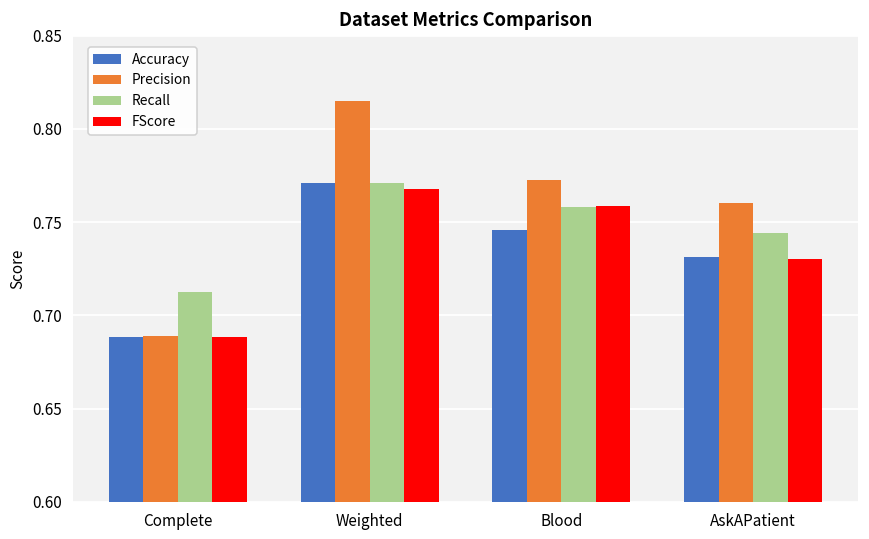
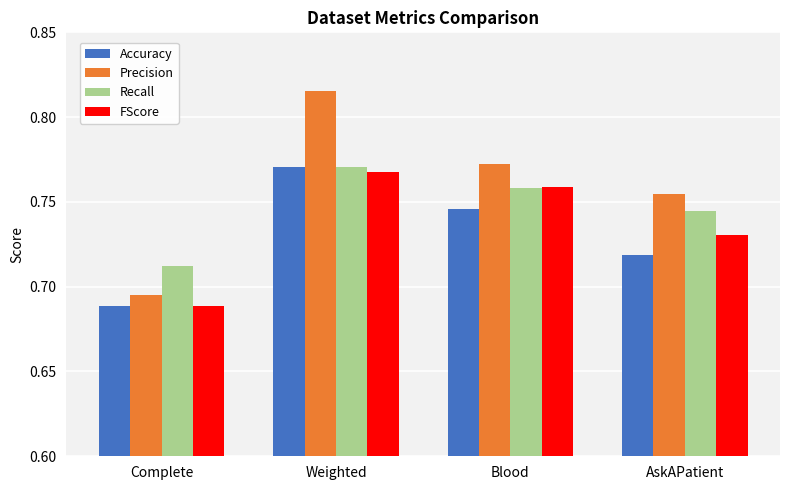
Precision, Complete: 0.689 -> 0.695
Accuracy, AskAPatient: 0.732 -> 0.719
Precision, AskAPatient: 0.760 -> 0.755
